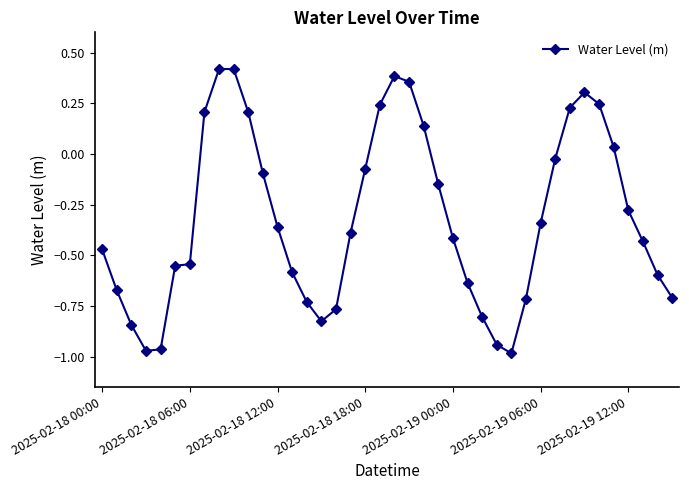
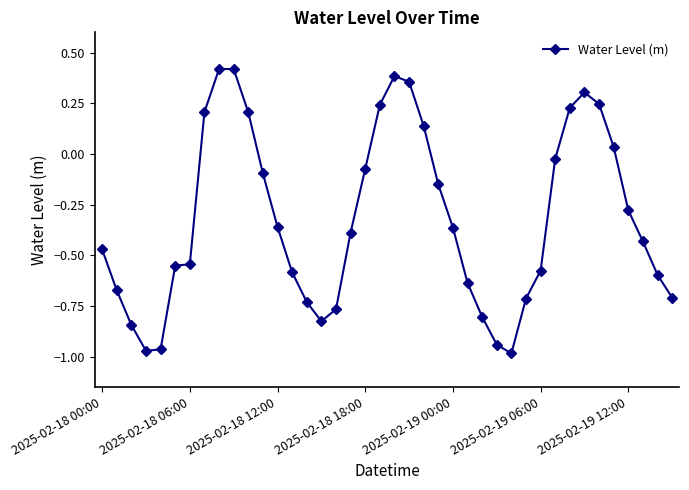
2025-02-19 00:00: -0.42 -> -0.36
2025-02-19 06:00: -0.34 -> -0.58
